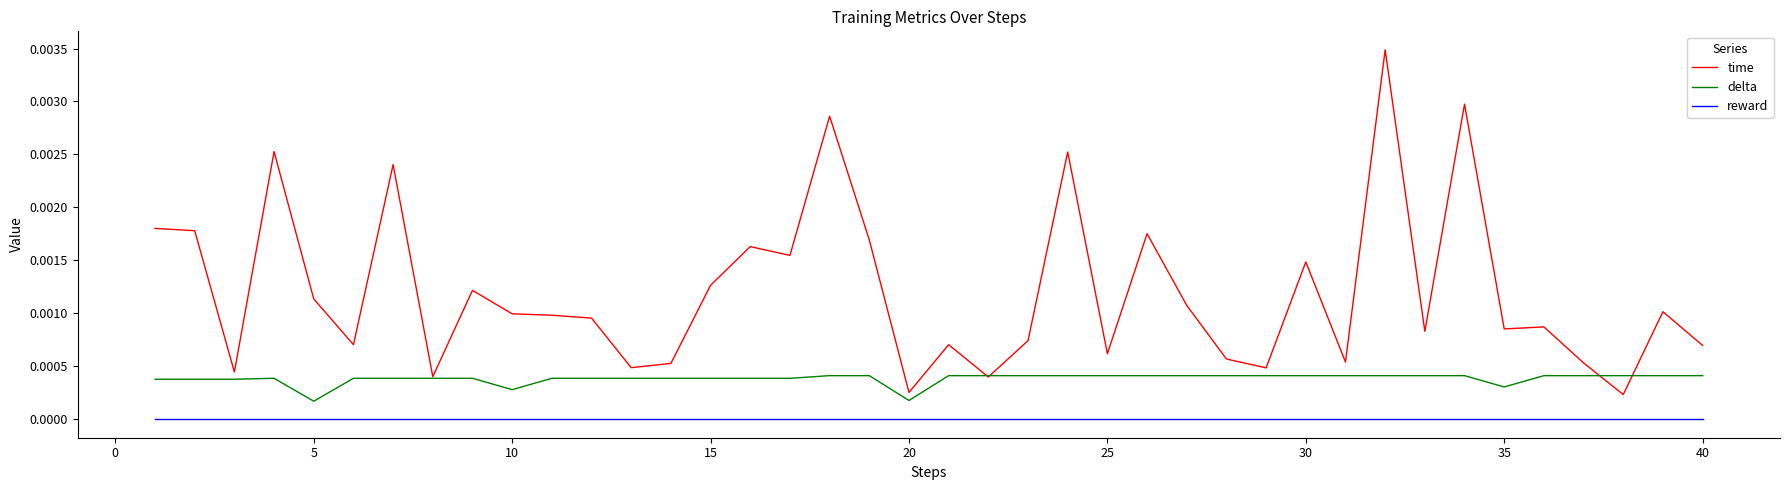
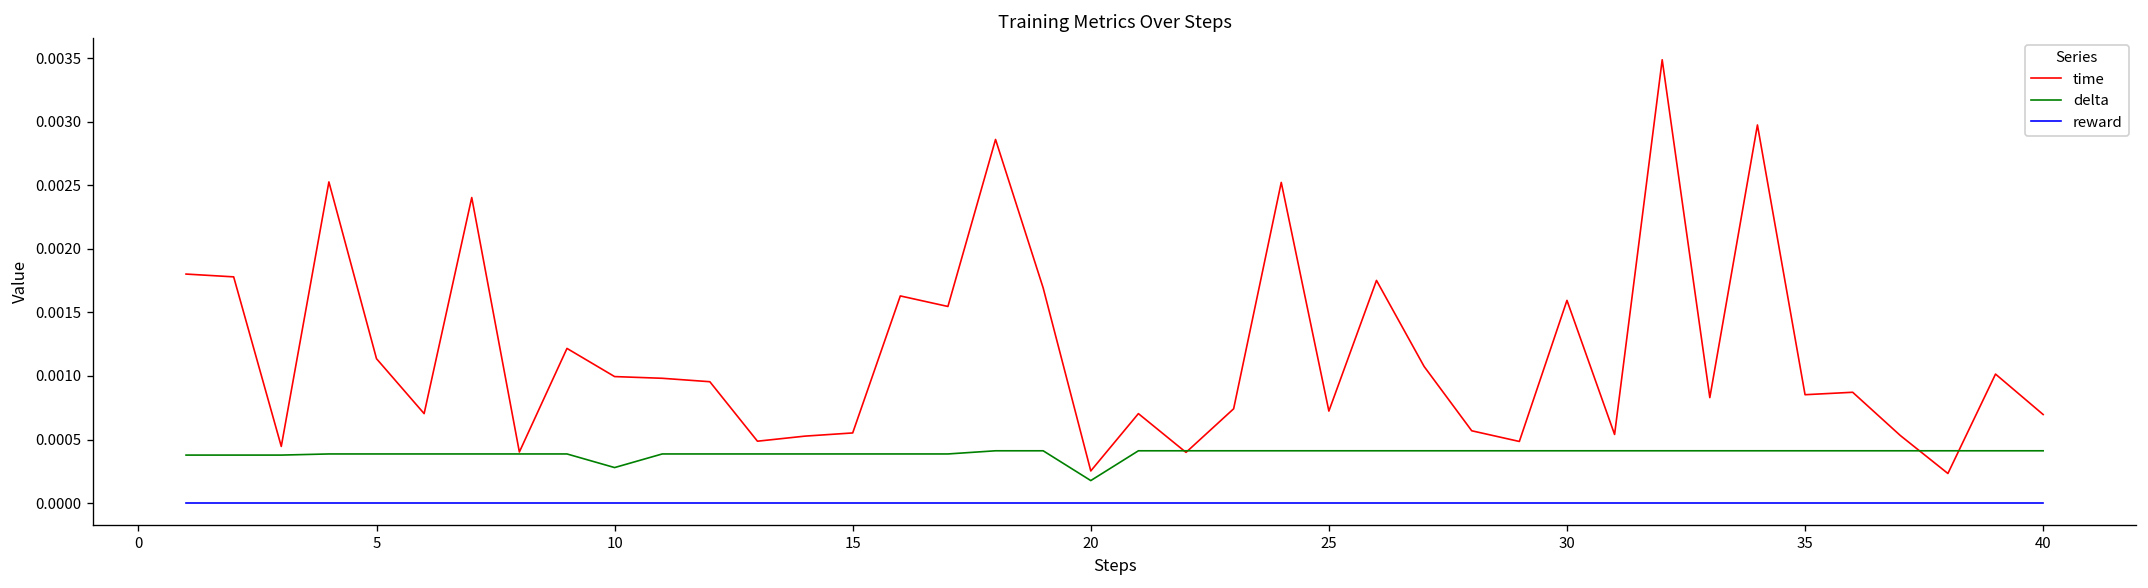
delta, 5: 0.00017 -> 0.00039
time, 15: 0.00127 -> 0.00055
time, 25: 0.00062 -> 0.00072
time, 30: 0.00149 -> 0.00159
delta, 35: 0.00030 -> 0.00041
